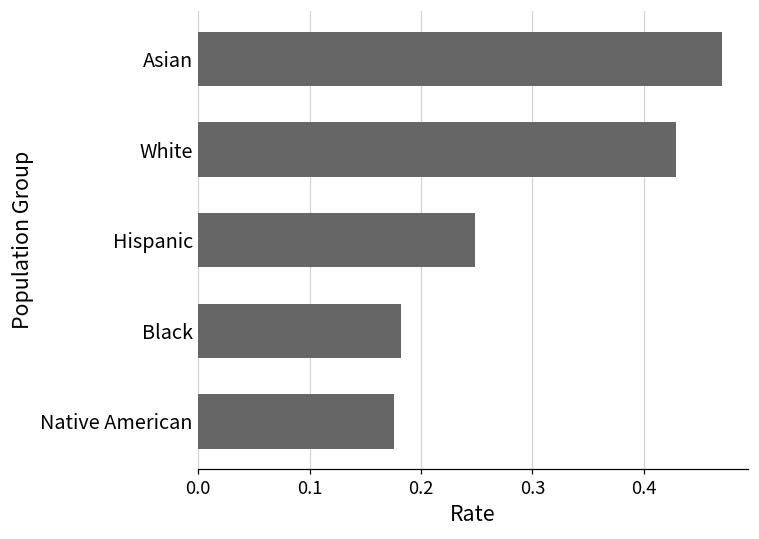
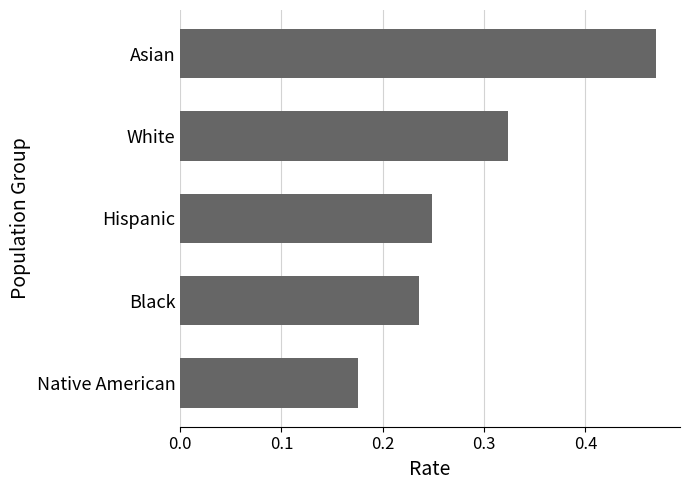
White: 0.429 -> 0.324
Black: 0.182 -> 0.235
